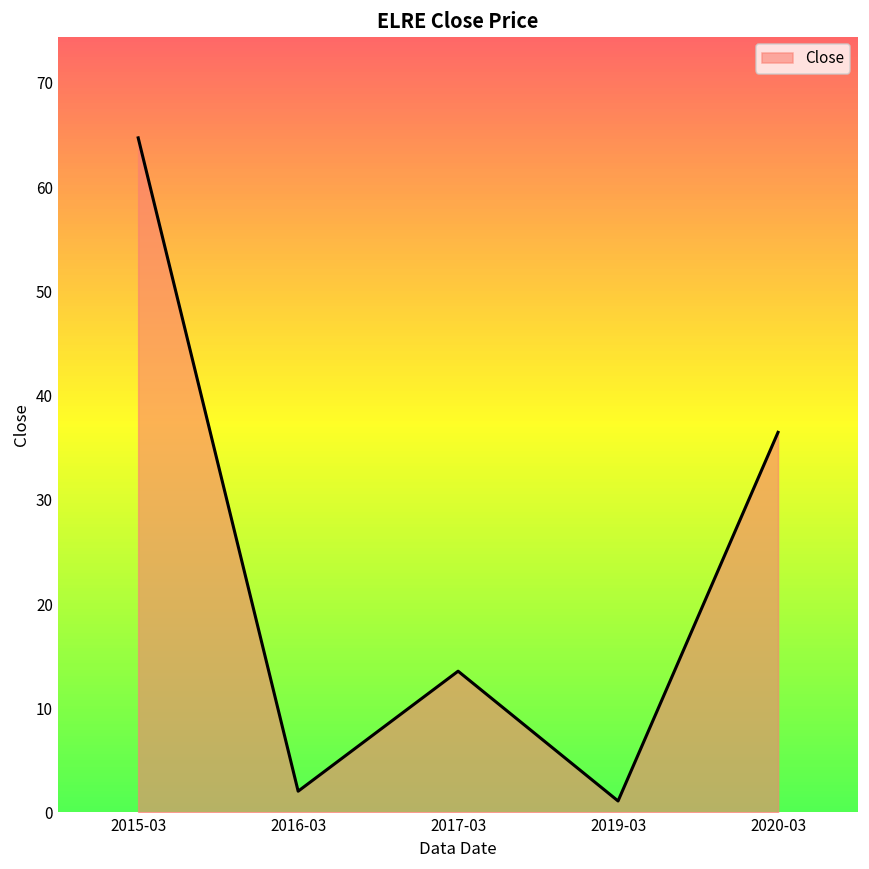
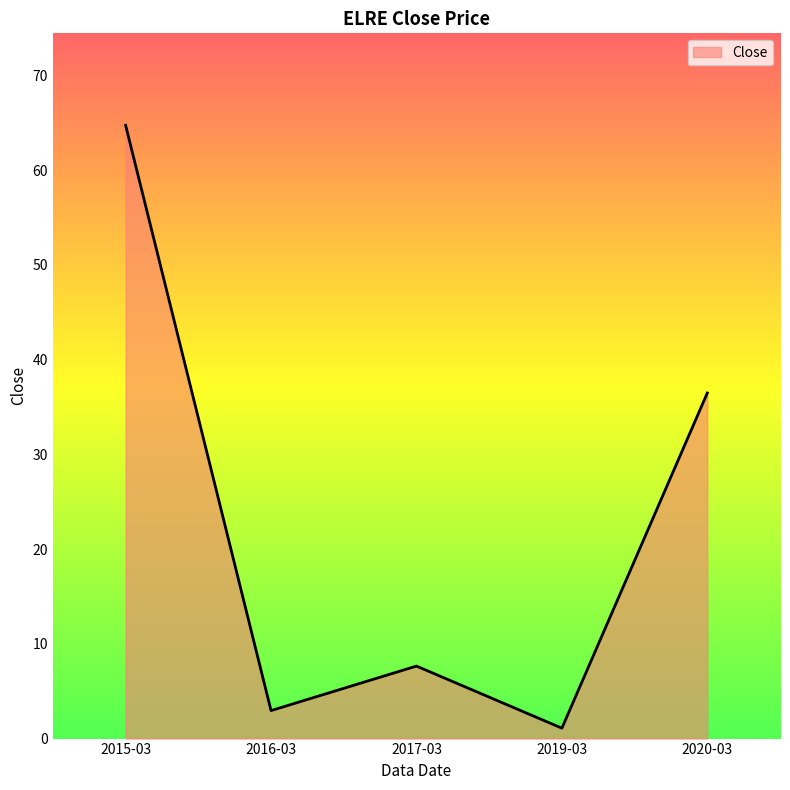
2016-03: 2 -> 3
2017-03: 14 -> 8
